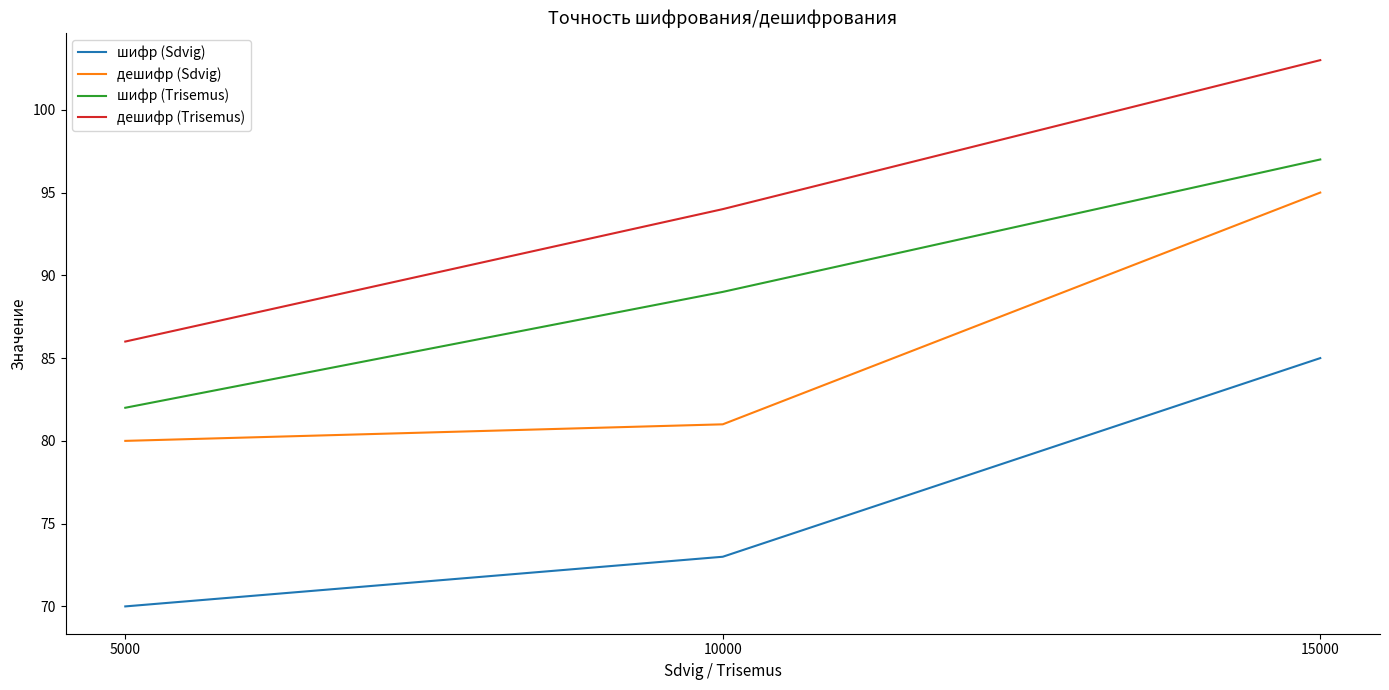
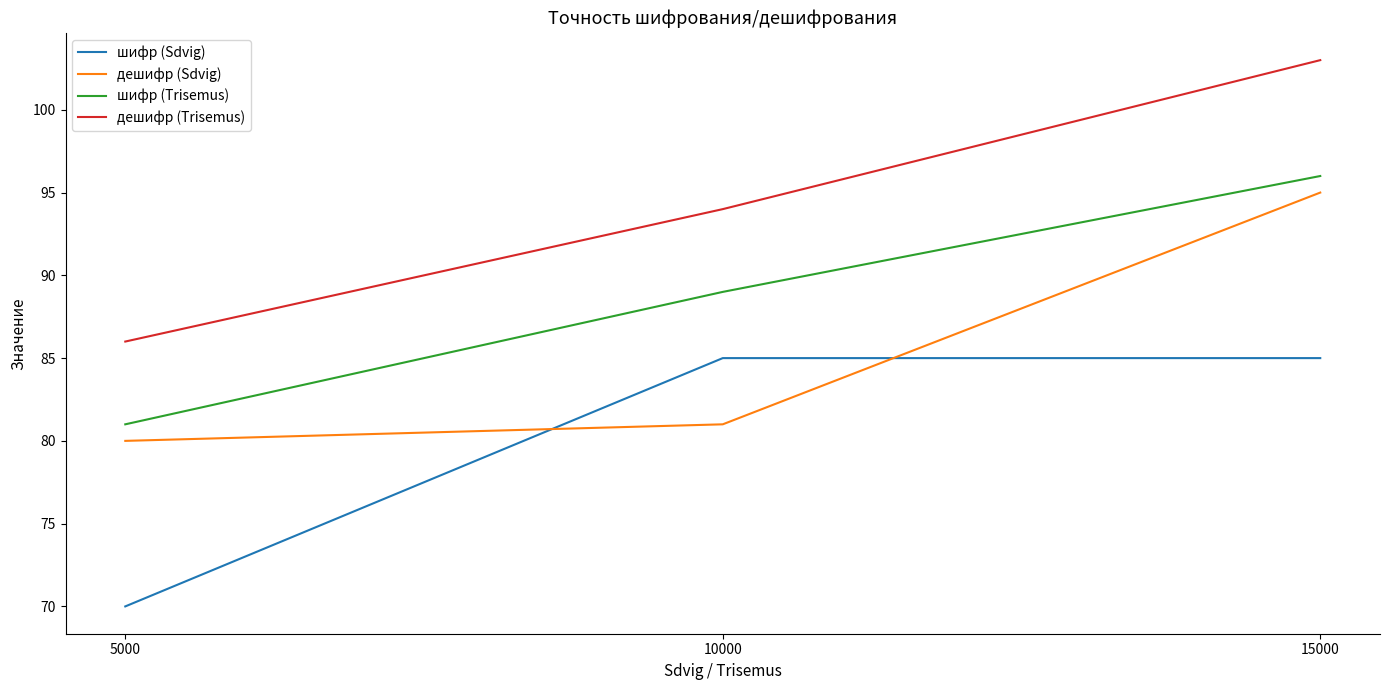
шифр (Trisemus), 5000: 82 -> 81
шифр (Sdvig), 10000: 73 -> 85
шифр (Trisemus), 15000: 97 -> 96
